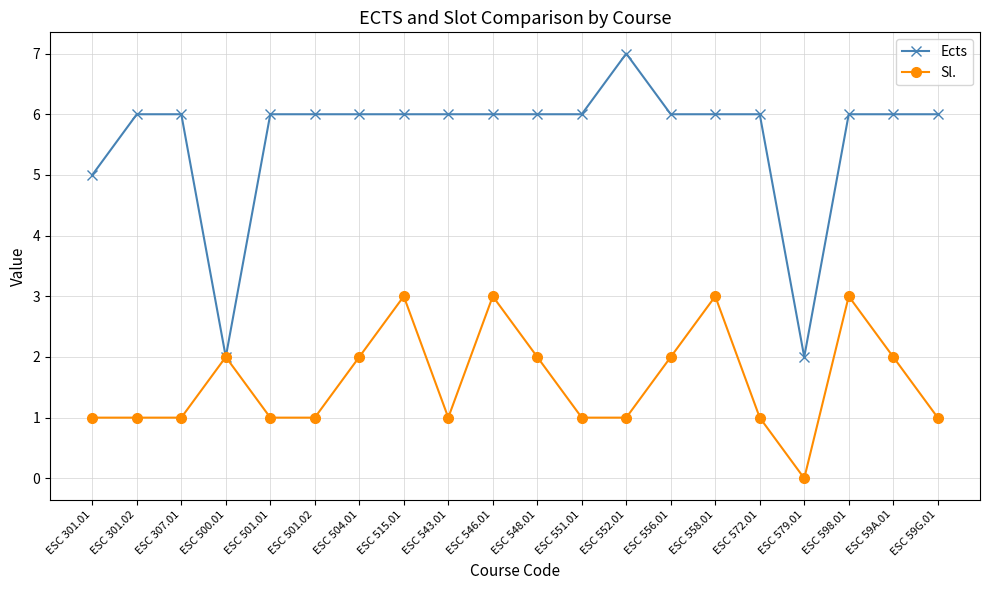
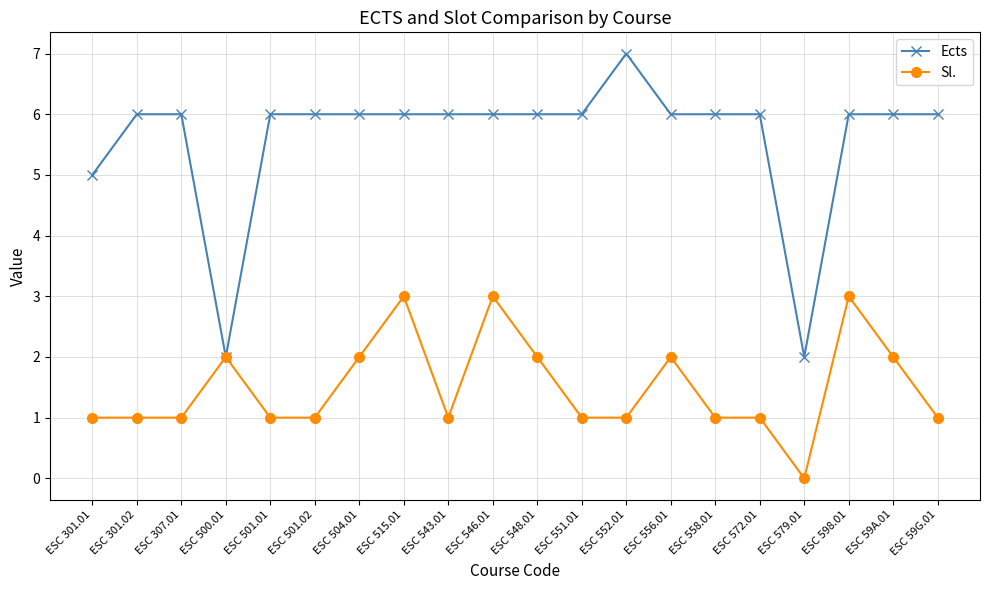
Sl., ESC 558.01: 3 -> 1
